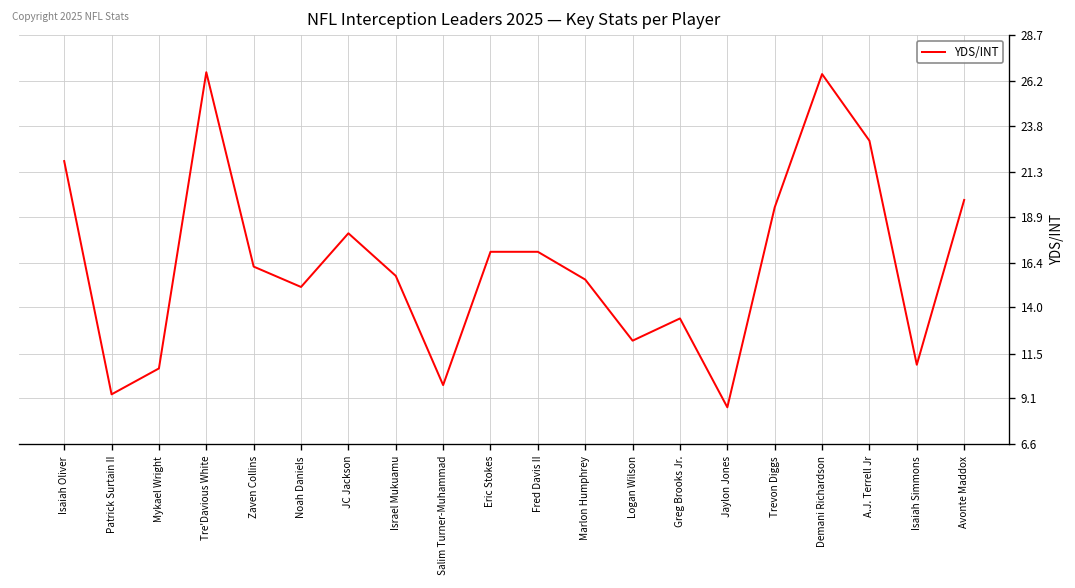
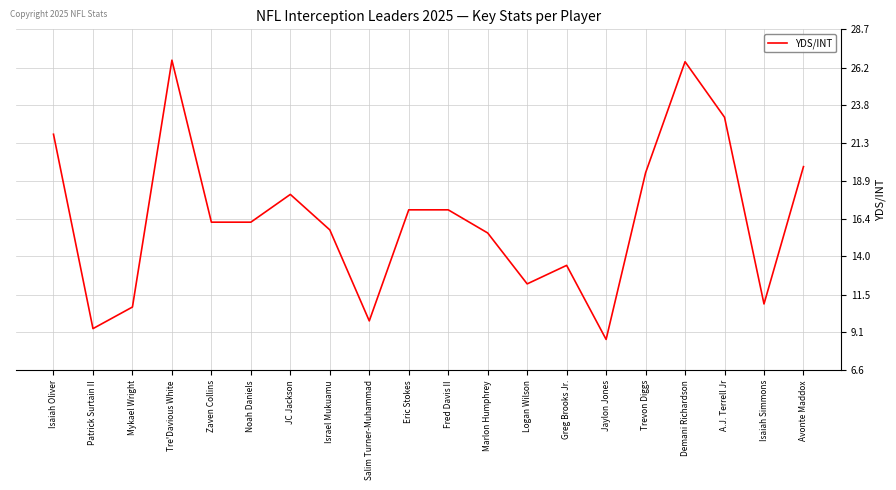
Noah Daniels: 15.1 -> 16.2
